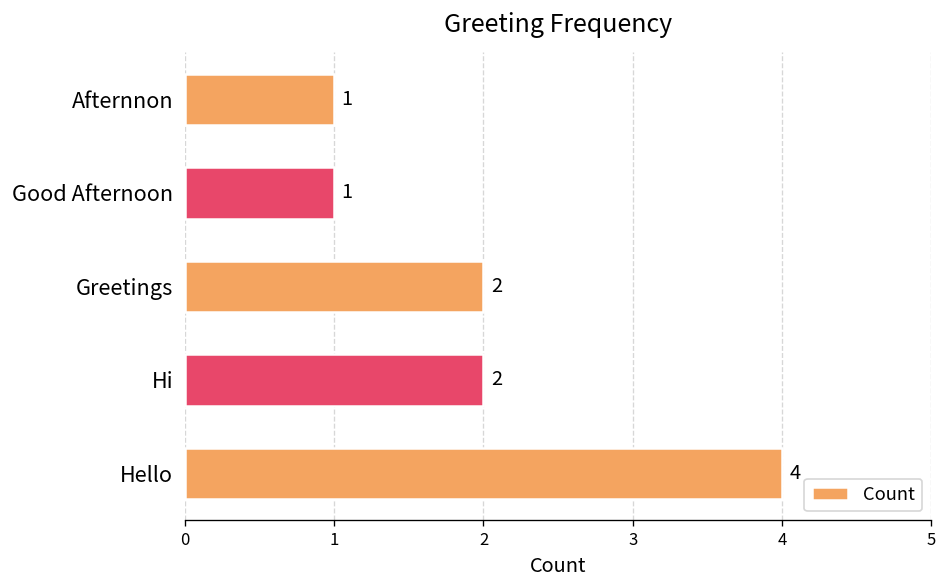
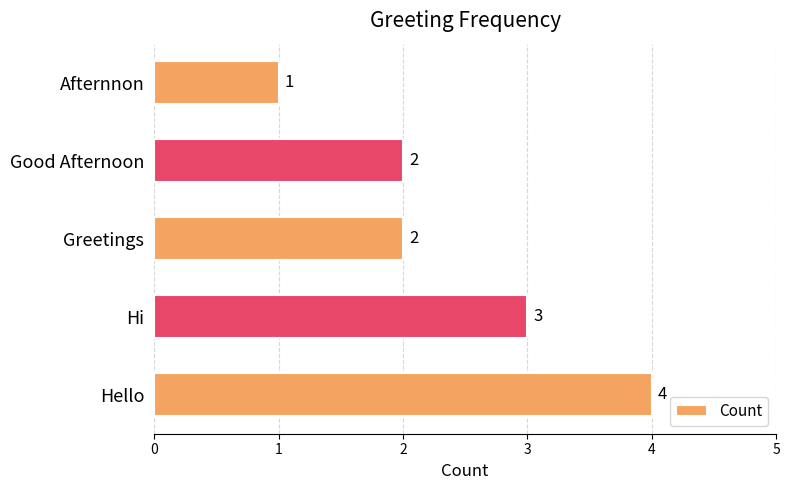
Good Afternoon: 1 -> 2
Hi: 2 -> 3
